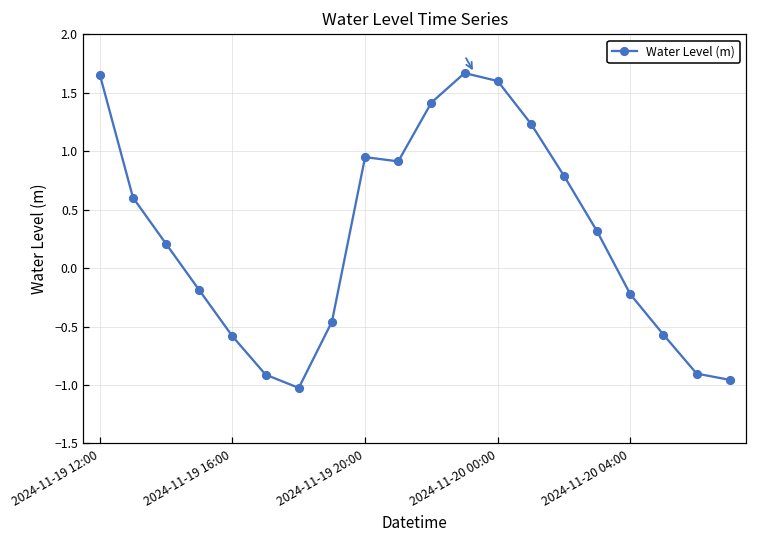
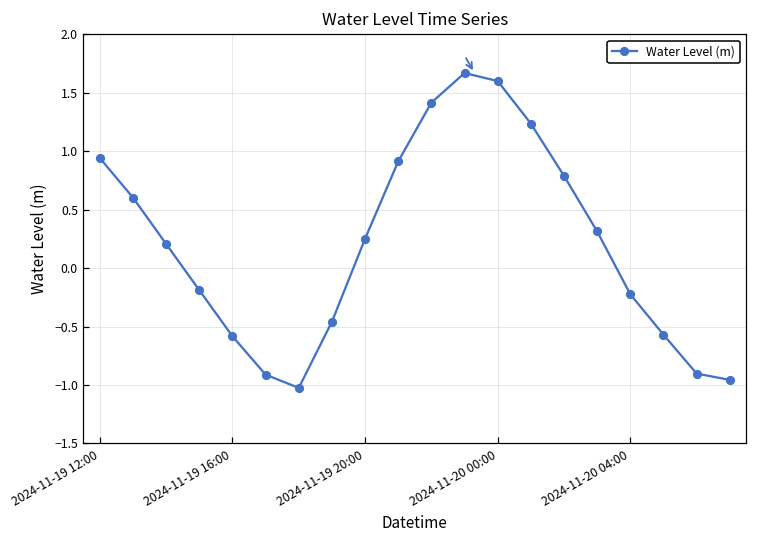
2024-11-19 12:00: 1.66 -> 0.94
2024-11-19 20:00: 0.95 -> 0.25
